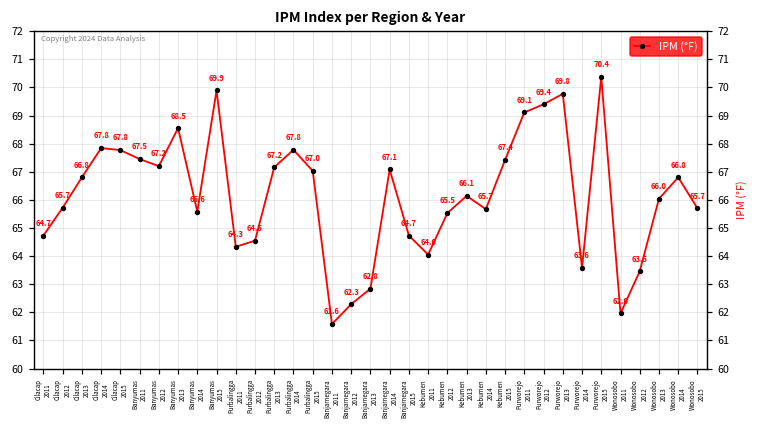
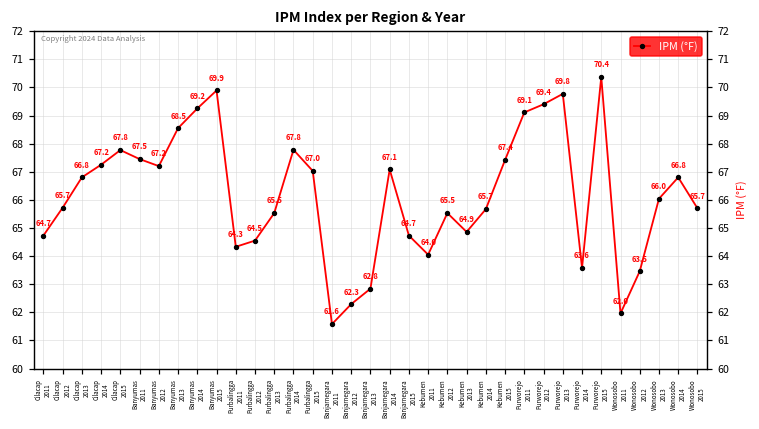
Cilacap 2014: 67.8 -> 67.2
Banyumas 2014: 65.6 -> 69.2
Purbalingga 2013: 67.2 -> 65.5
Kebumen 2013: 66.1 -> 64.9
